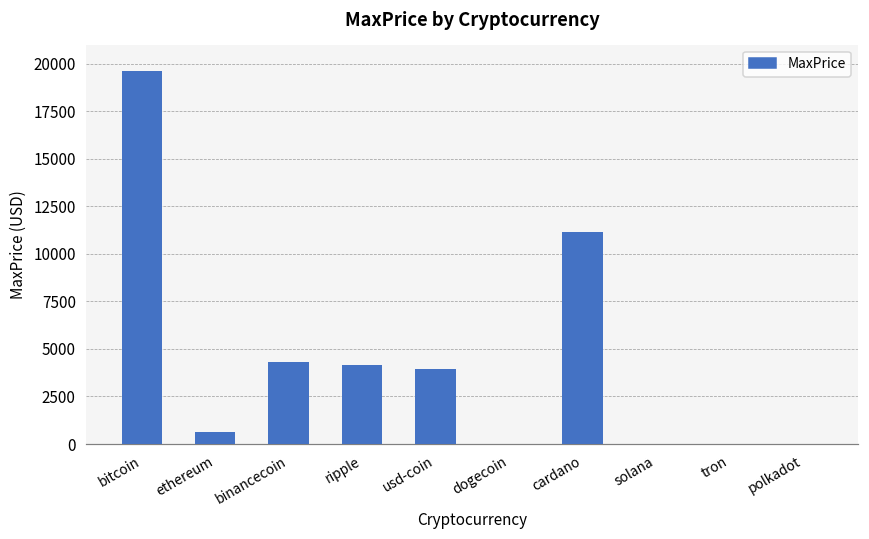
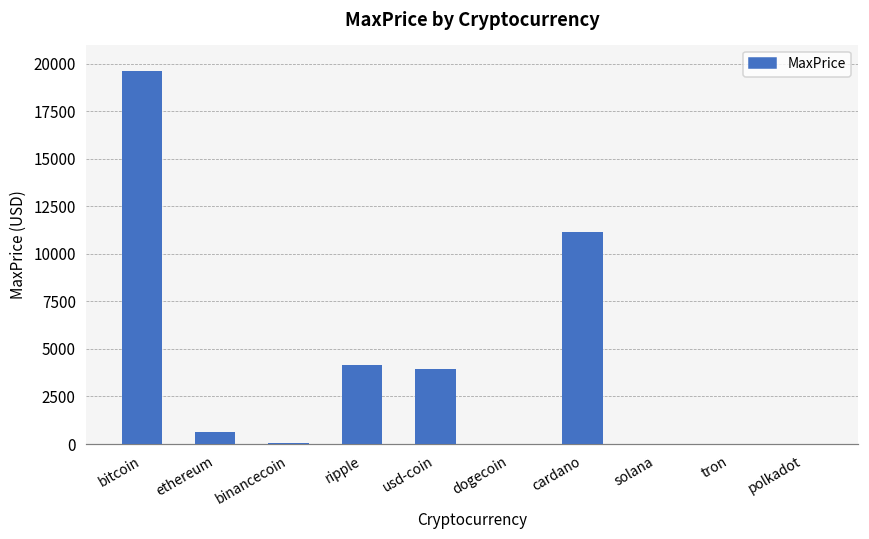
binancecoin: 4300 -> 0
